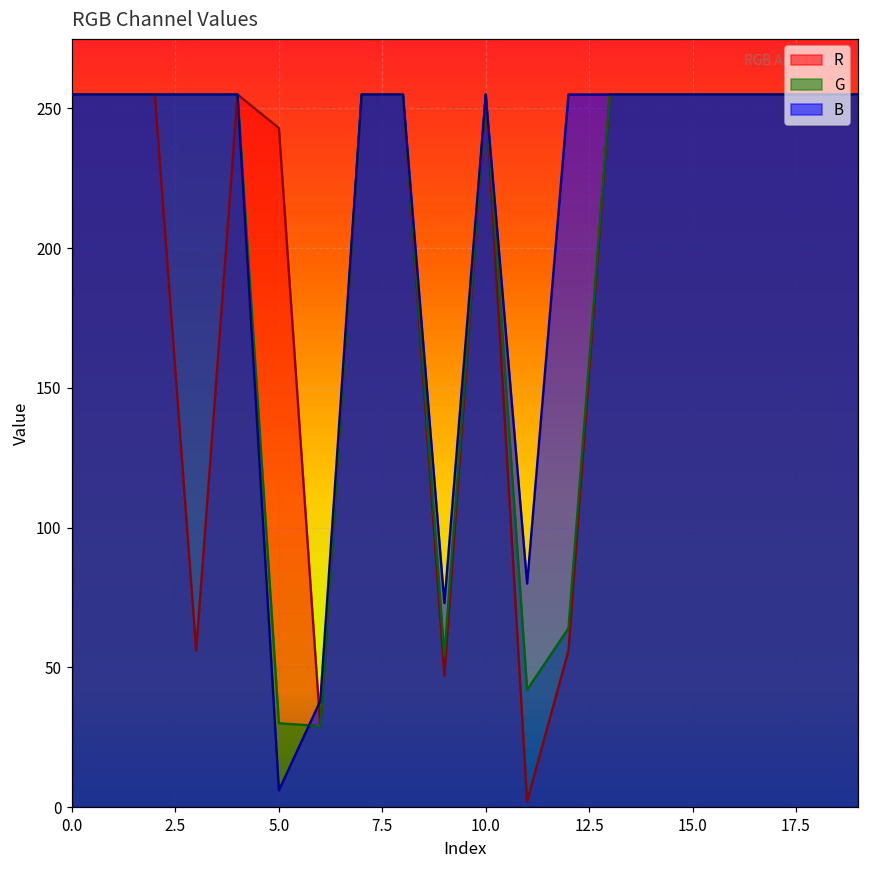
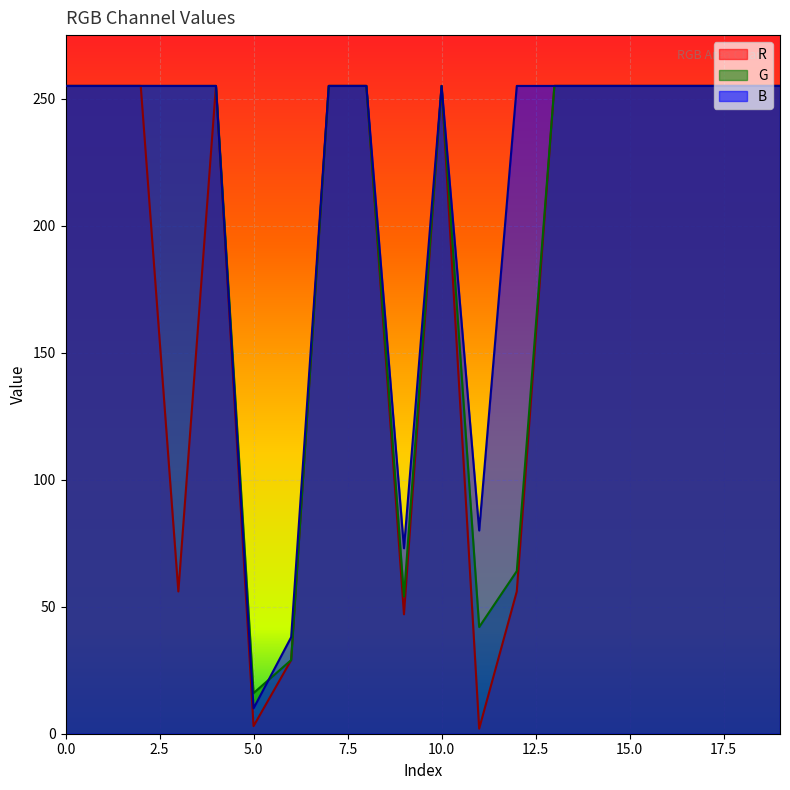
R, 5.0: 243 -> 3
G, 5.0: 30 -> 16
B, 5.0: 6 -> 10
